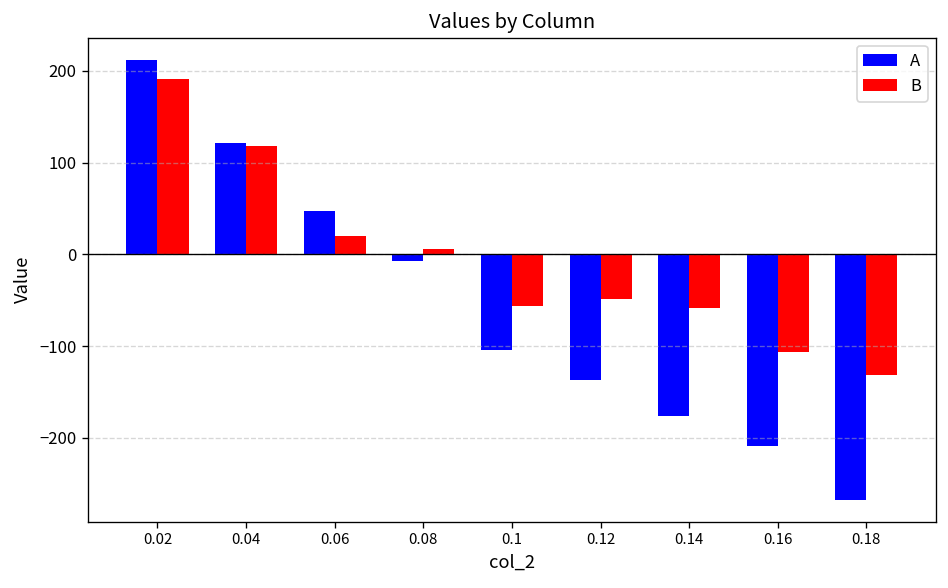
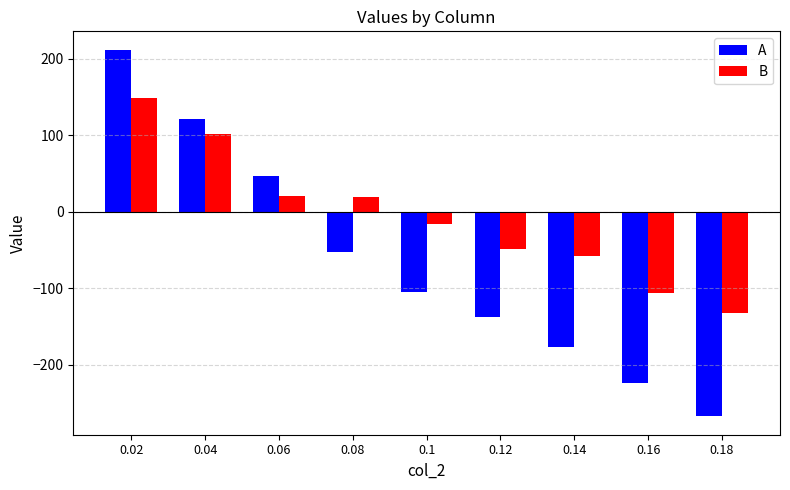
B, 0.02: 190 -> 150
B, 0.04: 120 -> 100
A, 0.08: -10 -> -50
B, 0.08: 10 -> 20
B, 0.1: -60 -> -20
A, 0.16: -210 -> -220
